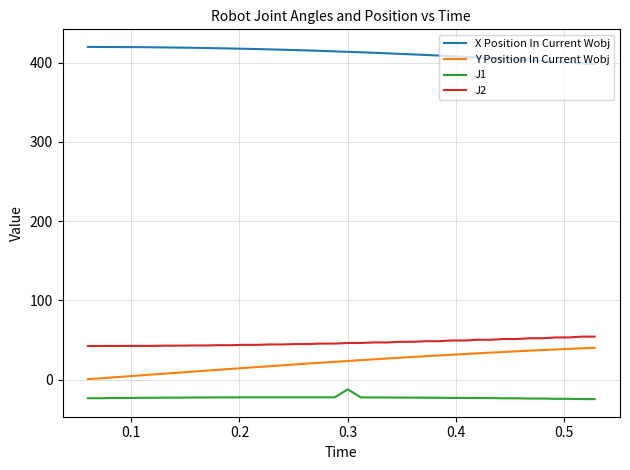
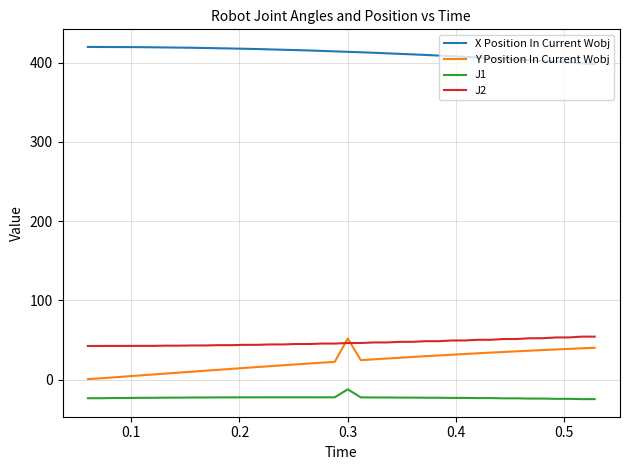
Y Position In Current Wobj, 0.3: 20 -> 50
